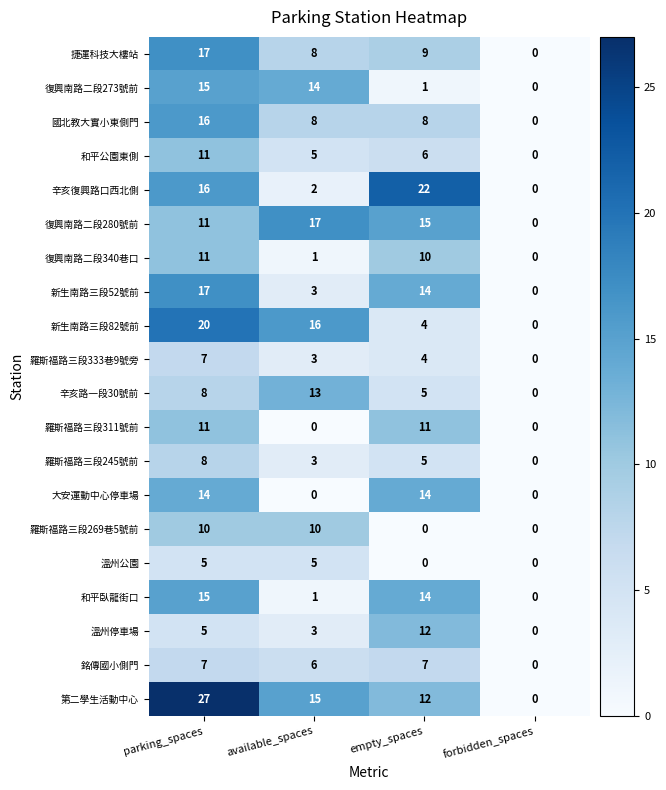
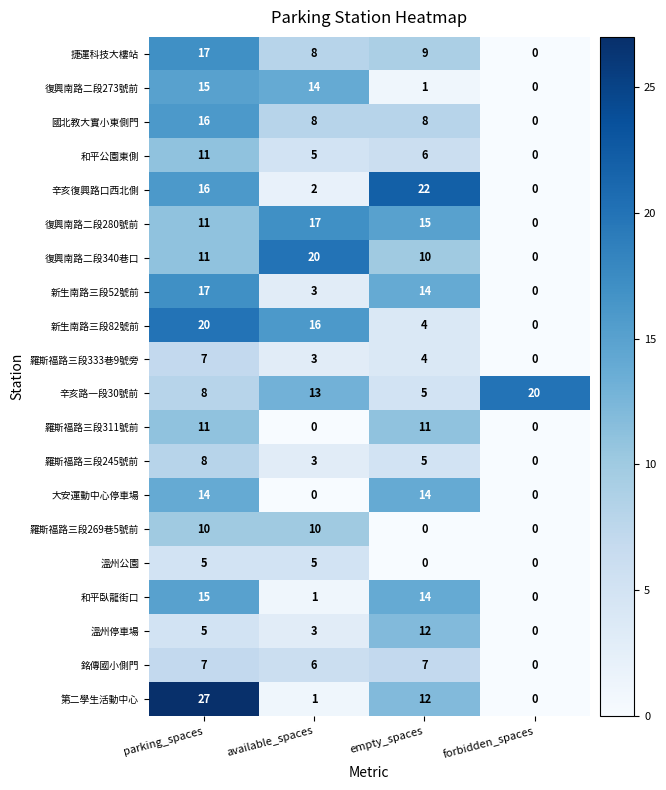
復興南路二段340巷口, available_spaces: 1 -> 20
辛亥路一段30號前, forbidden_spaces: 0 -> 20
第二學生活動中心, available_spaces: 15 -> 1
